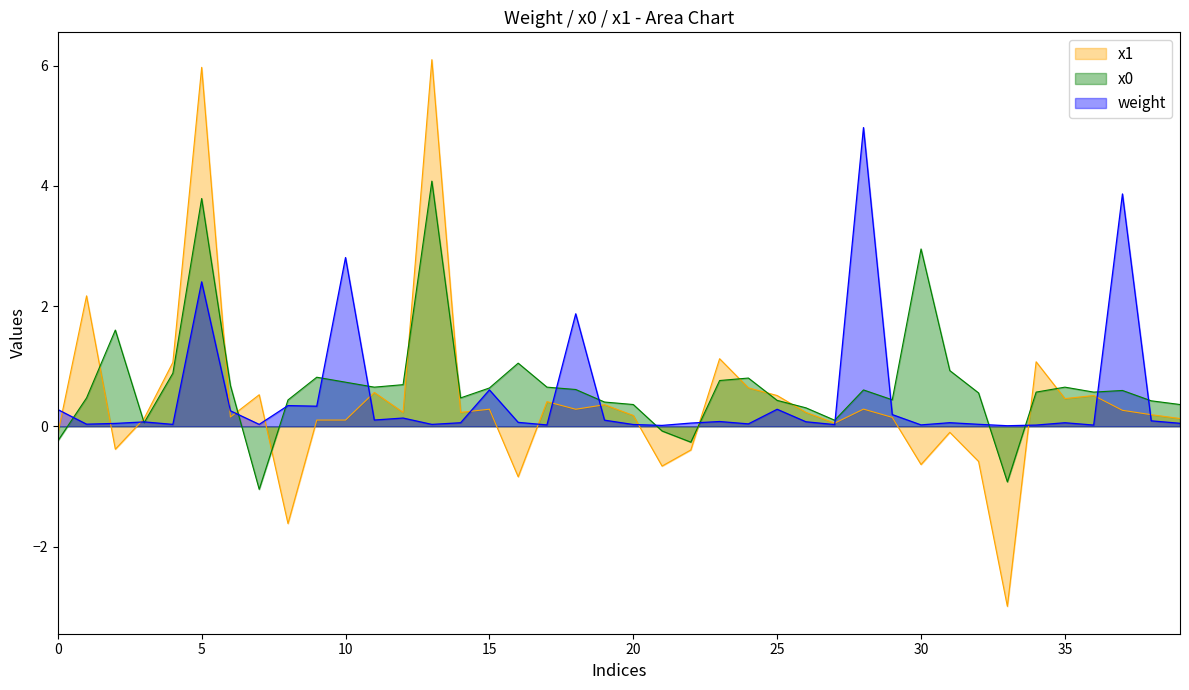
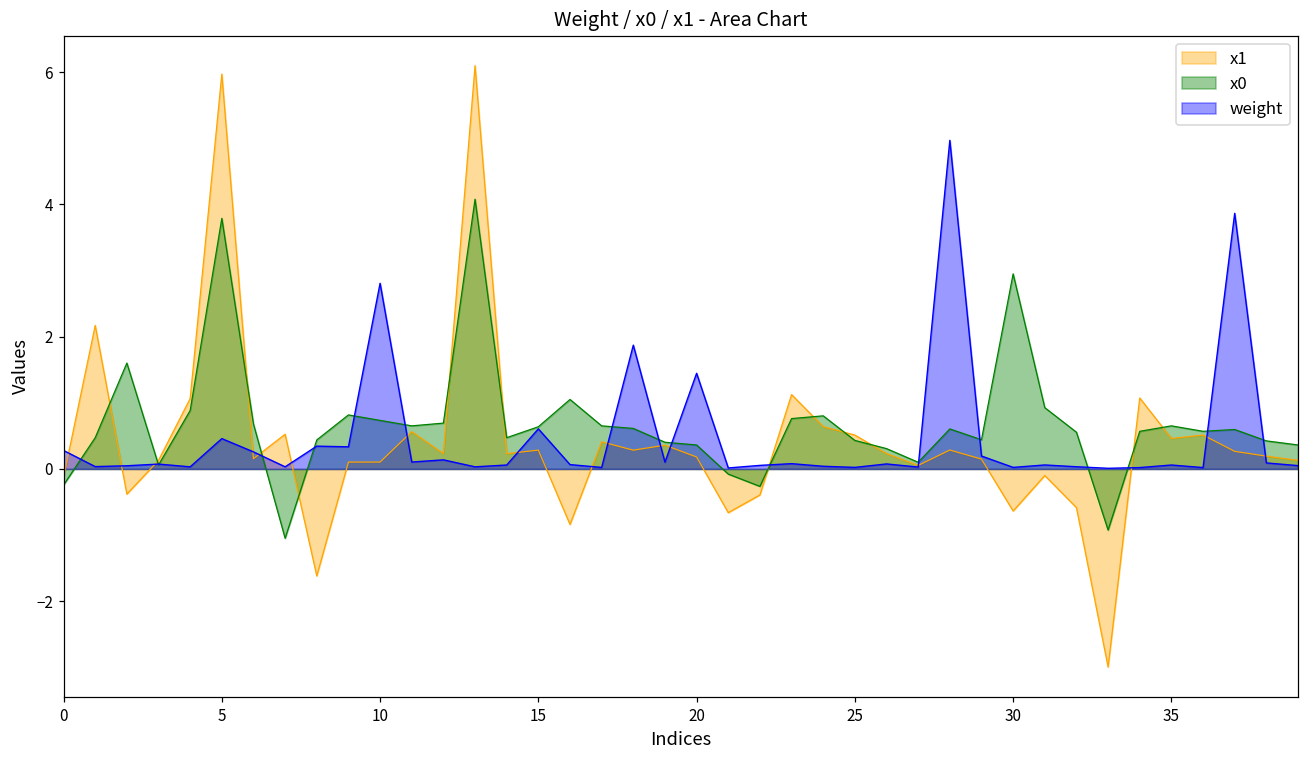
weight, 5: 2.4 -> 0.5
weight, 20: 0.0 -> 1.4
weight, 25: 0.3 -> 0.0
